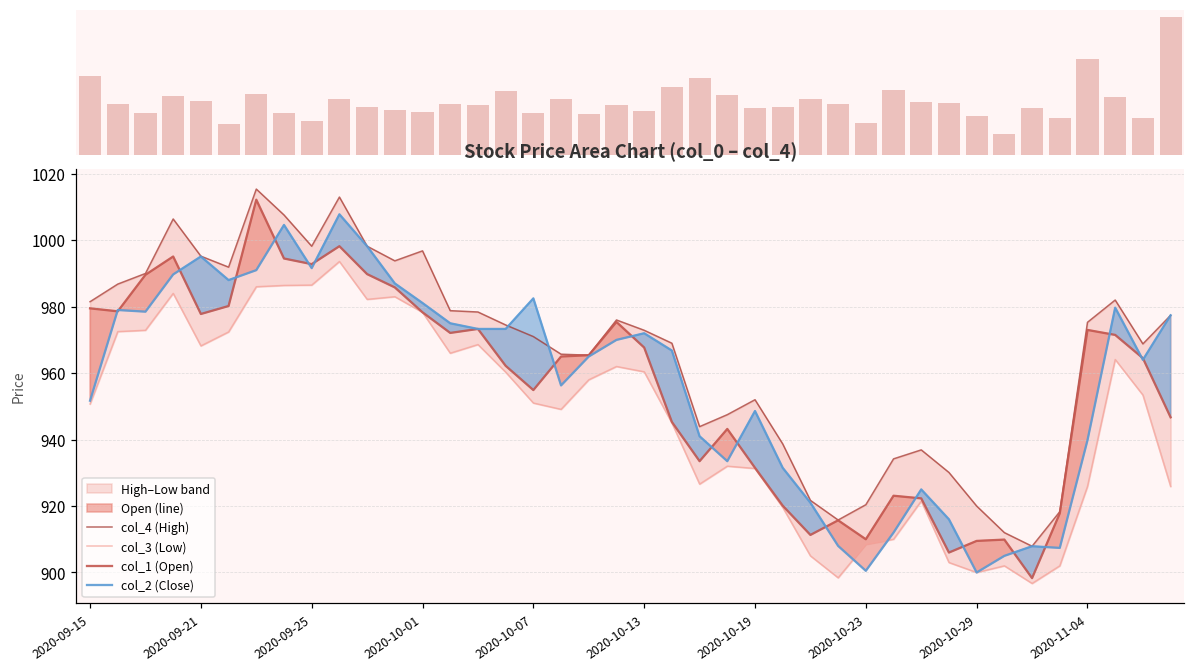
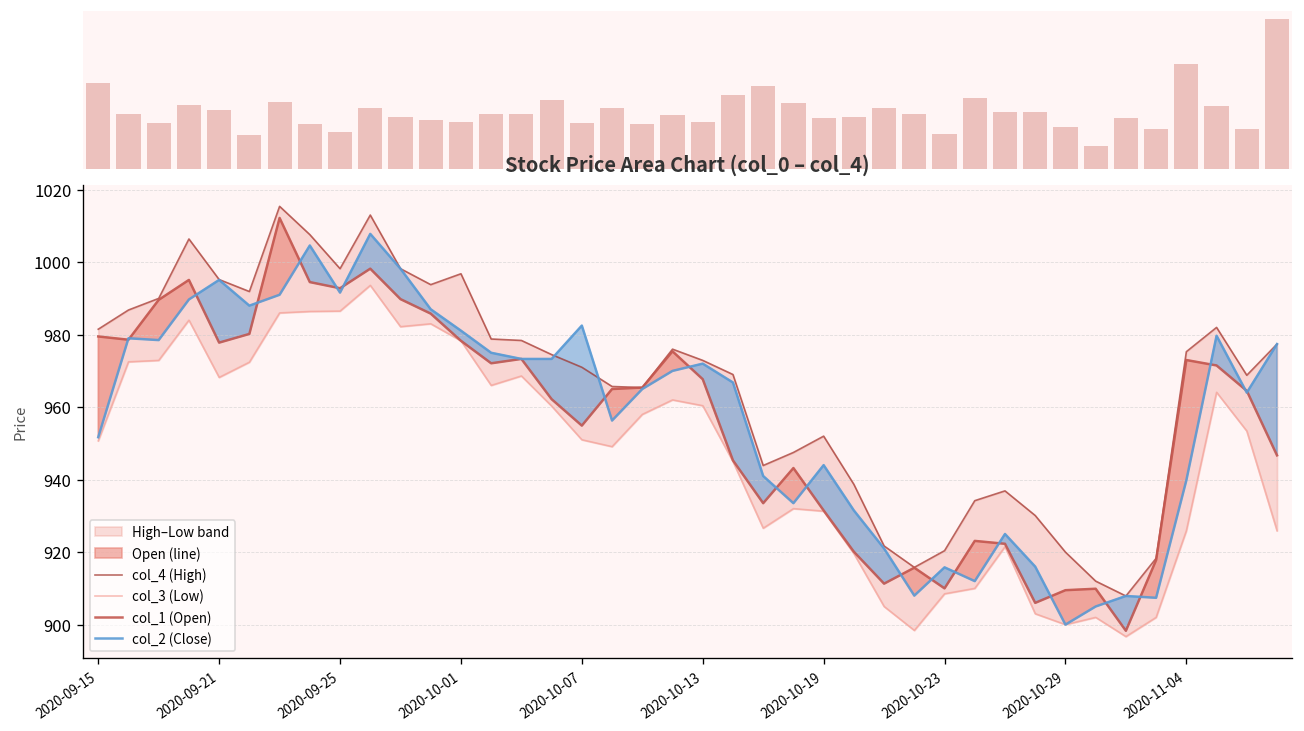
Stock Price Area Chart (col_0 – col_4), col_2 (Close), 2020-10-19: 949 -> 944
Stock Price Area Chart (col_0 – col_4), col_2 (Close), 2020-10-23: 901 -> 916
